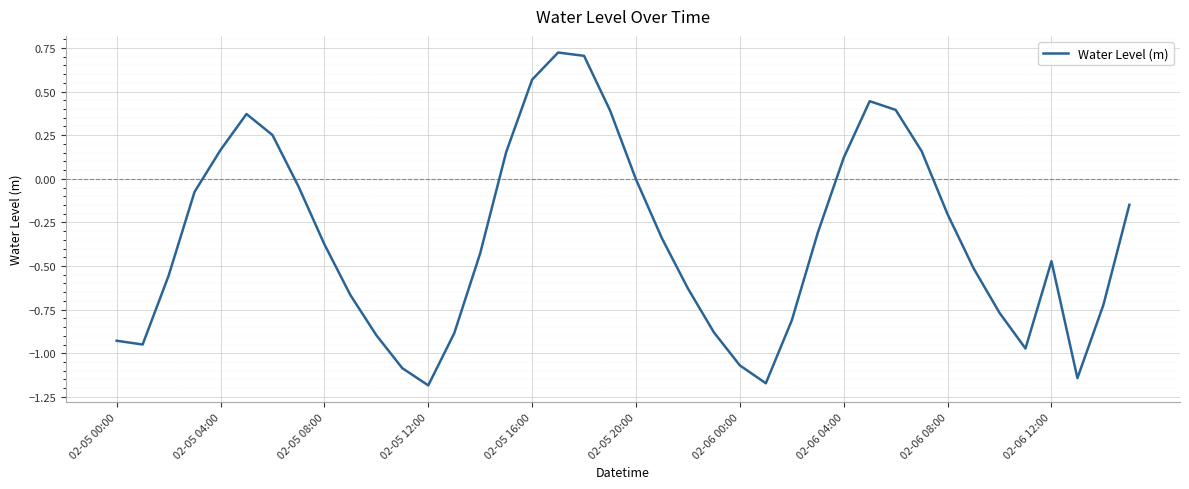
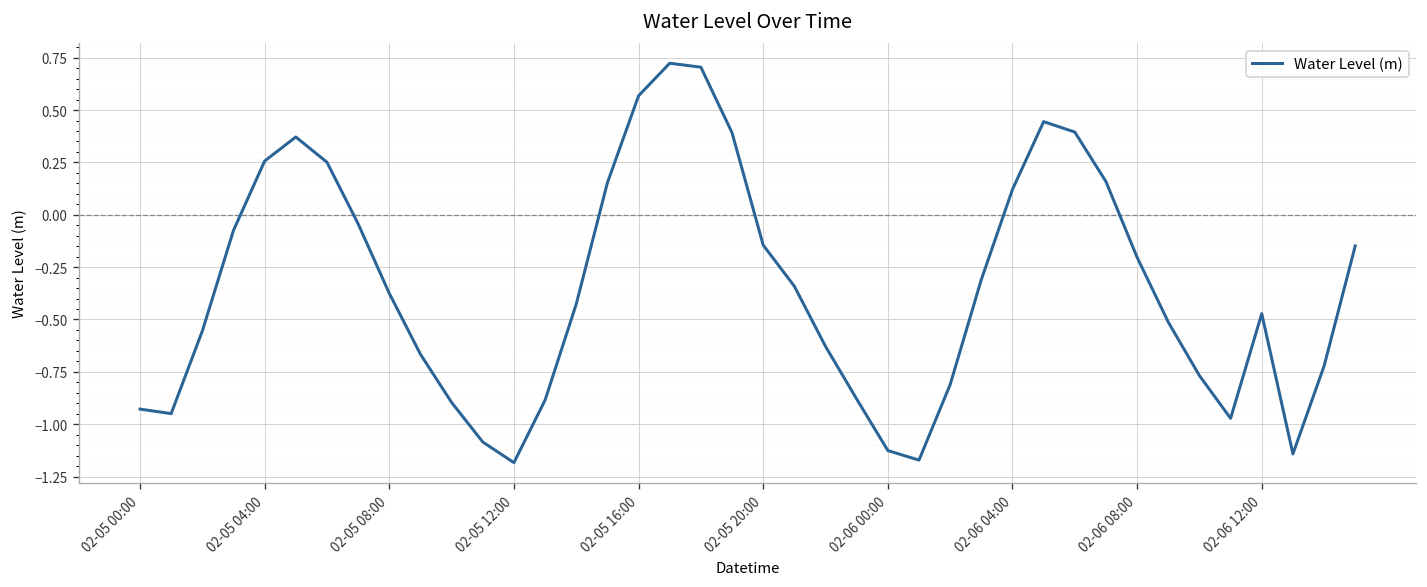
02-05 04:00: 0.17 -> 0.26
02-05 20:00: 0.00 -> -0.15
02-06 00:00: -1.07 -> -1.13
